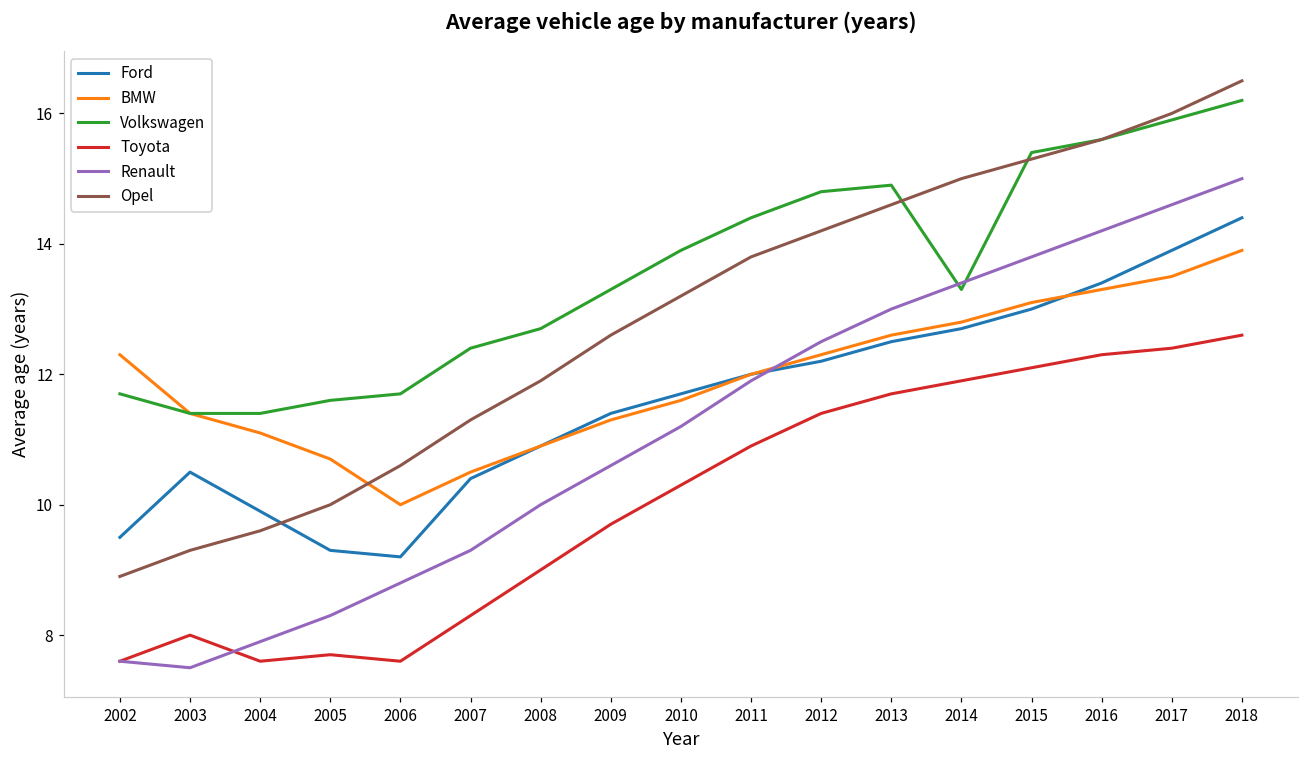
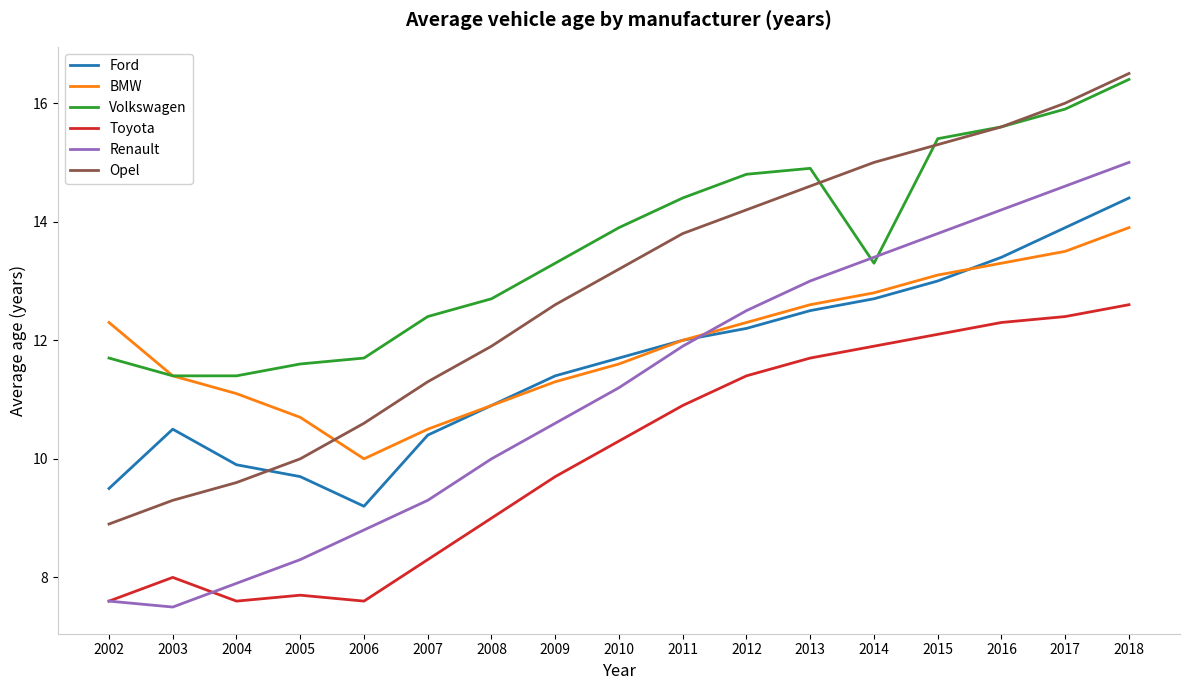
Ford, 2005: 9.3 -> 9.7
Volkswagen, 2018: 16.2 -> 16.4
